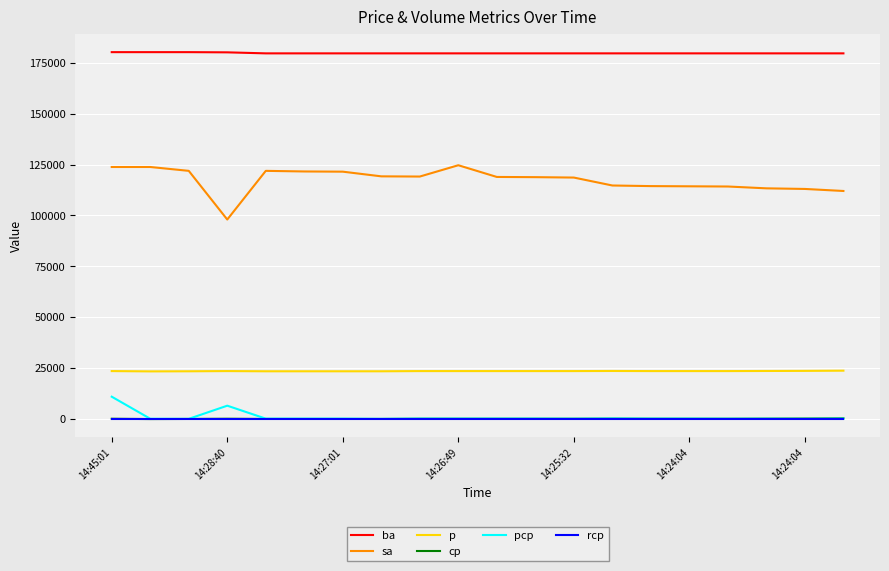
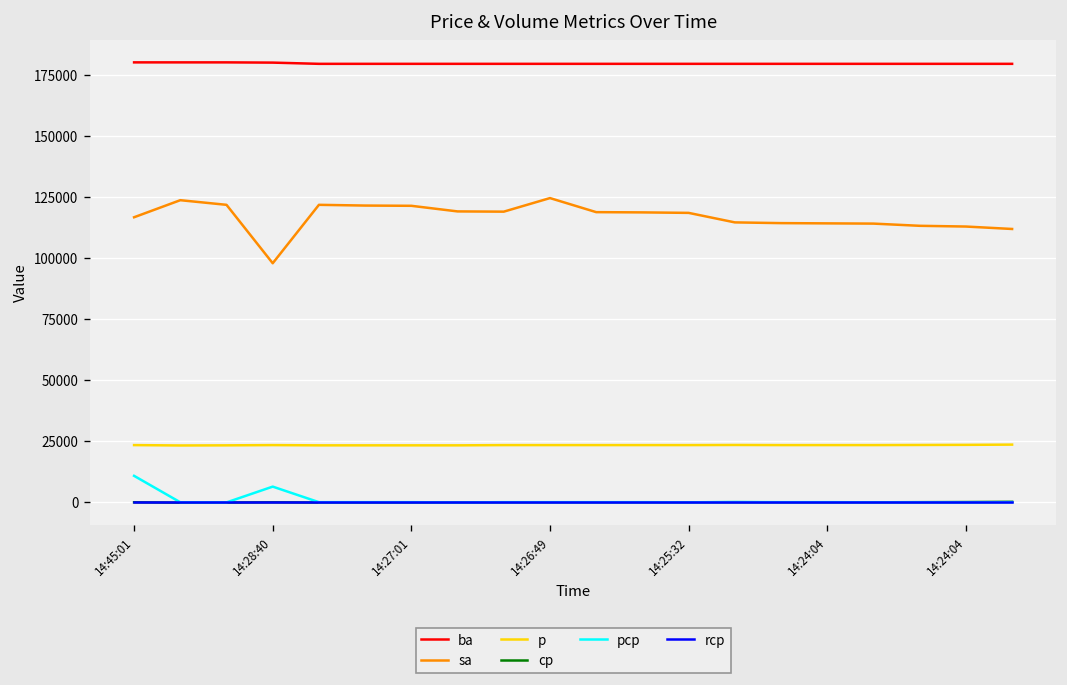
sa, 14:45:01: 124000 -> 117000
